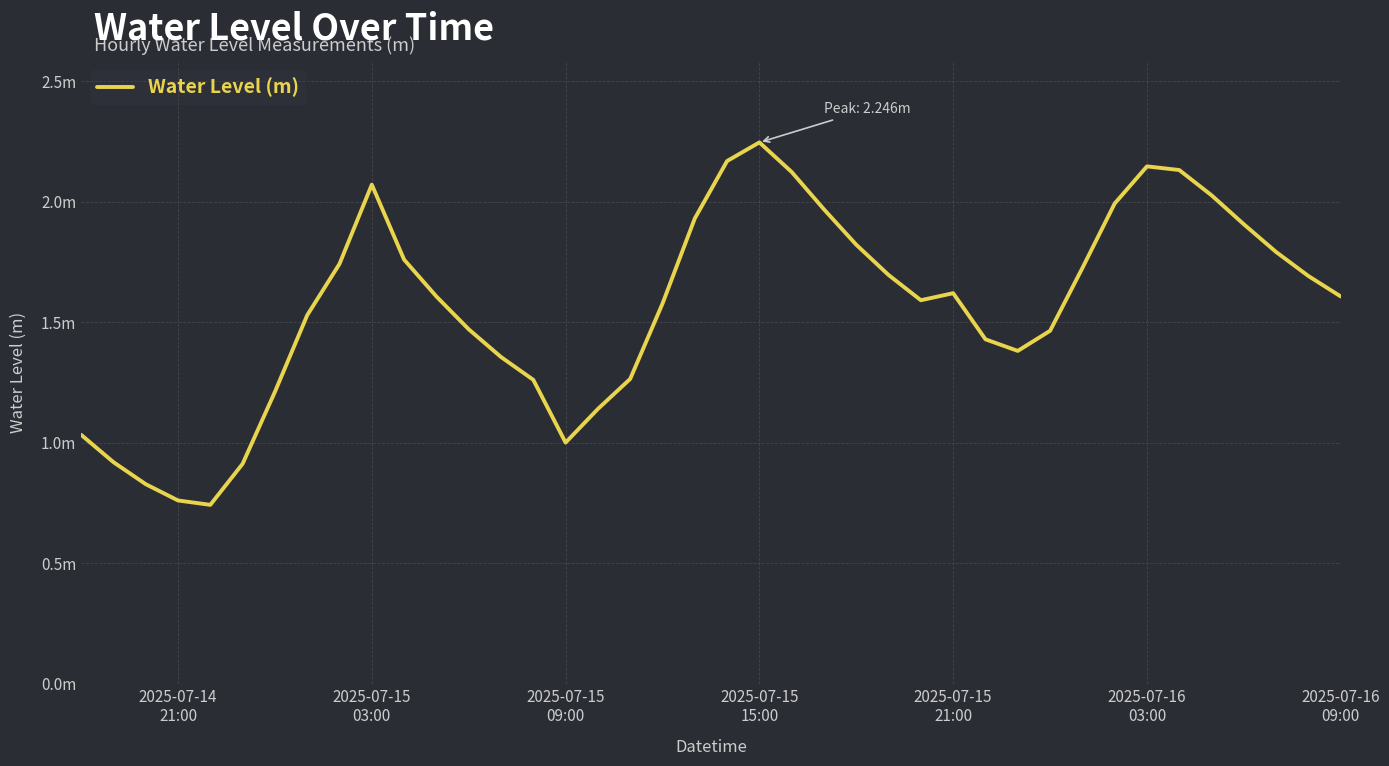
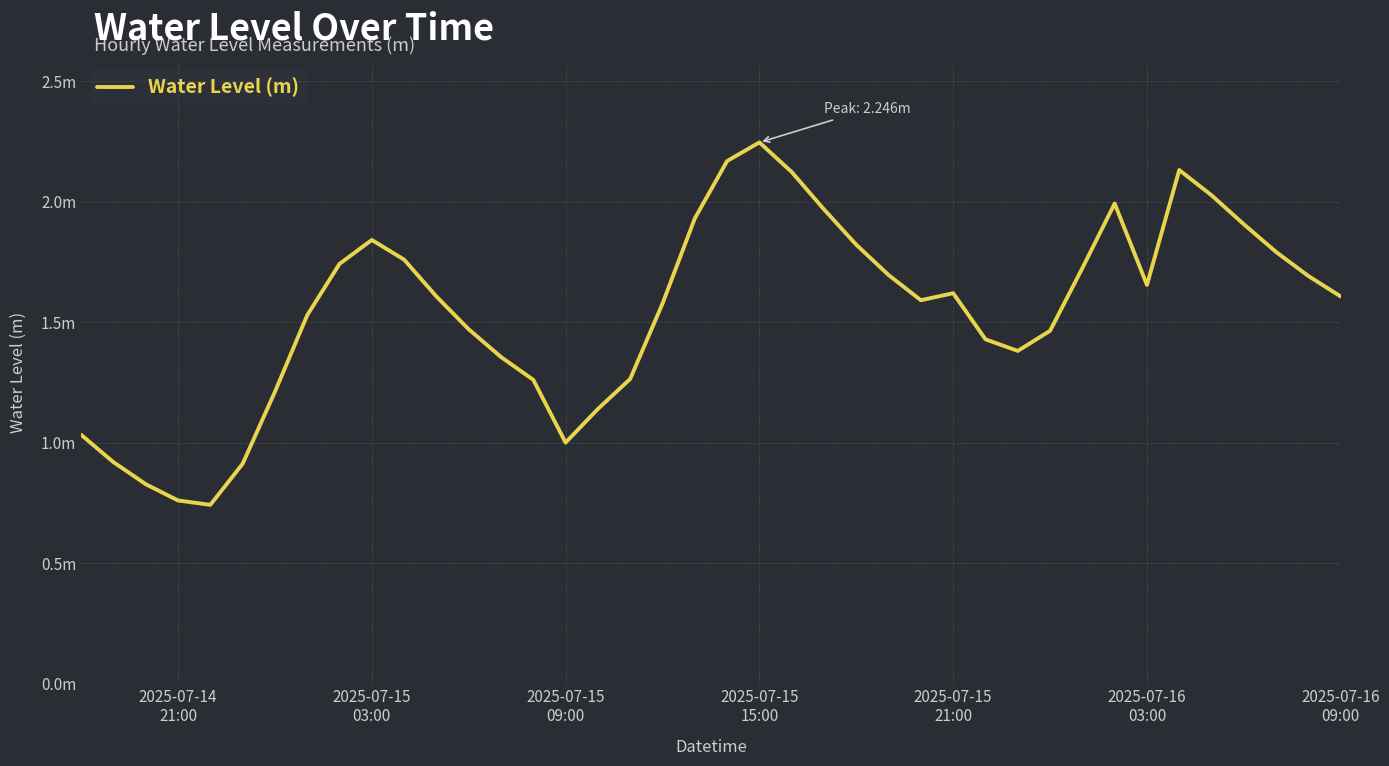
2025-07-15 03:00: 2.07m -> 1.84m
2025-07-16 03:00: 2.15m -> 1.65m
